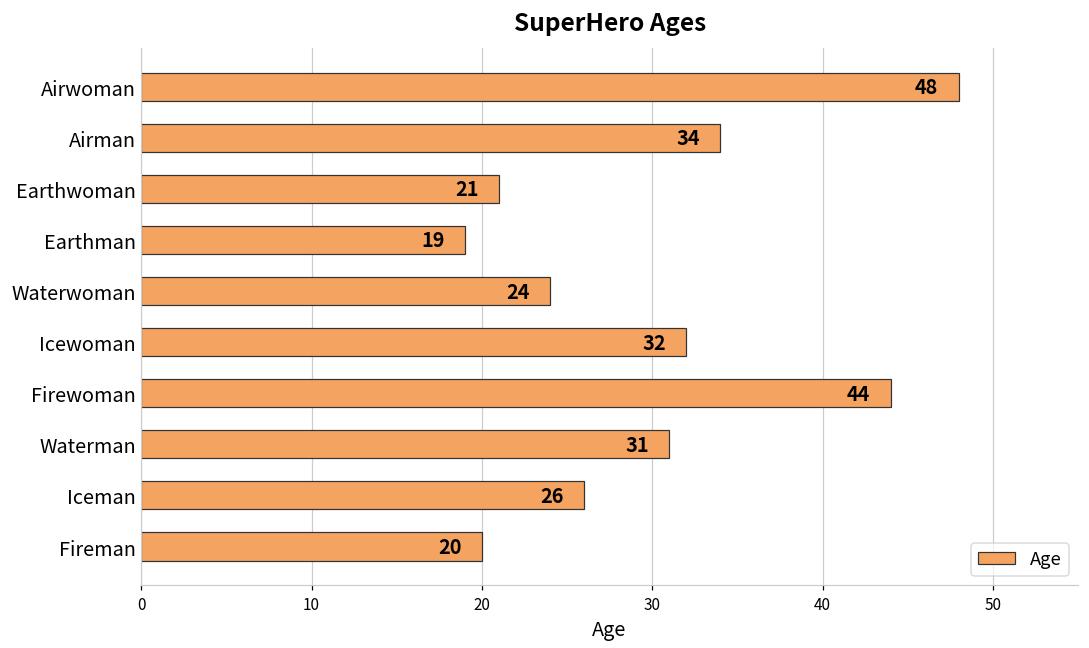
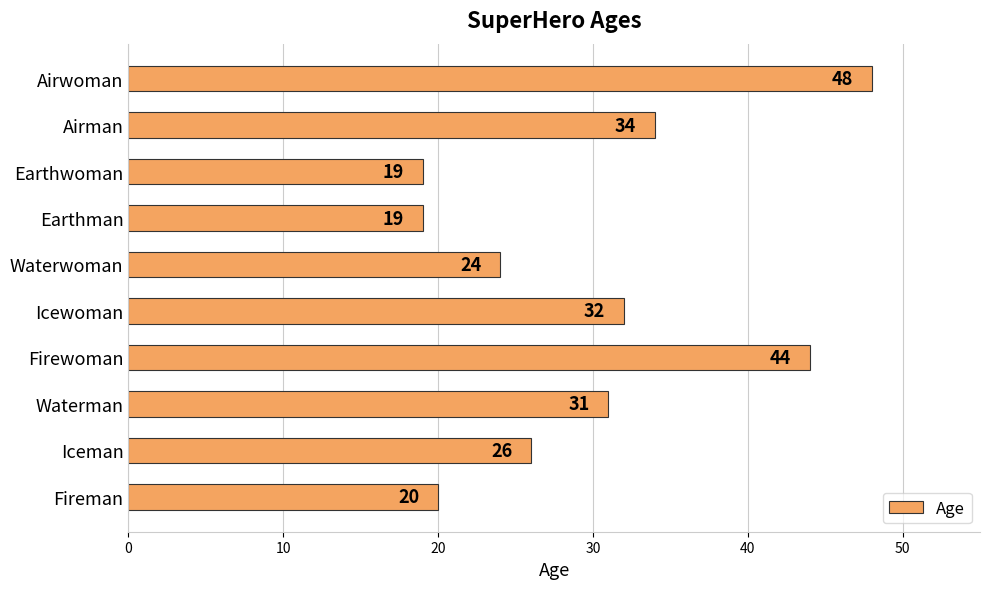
Earthwoman: 21 -> 19
